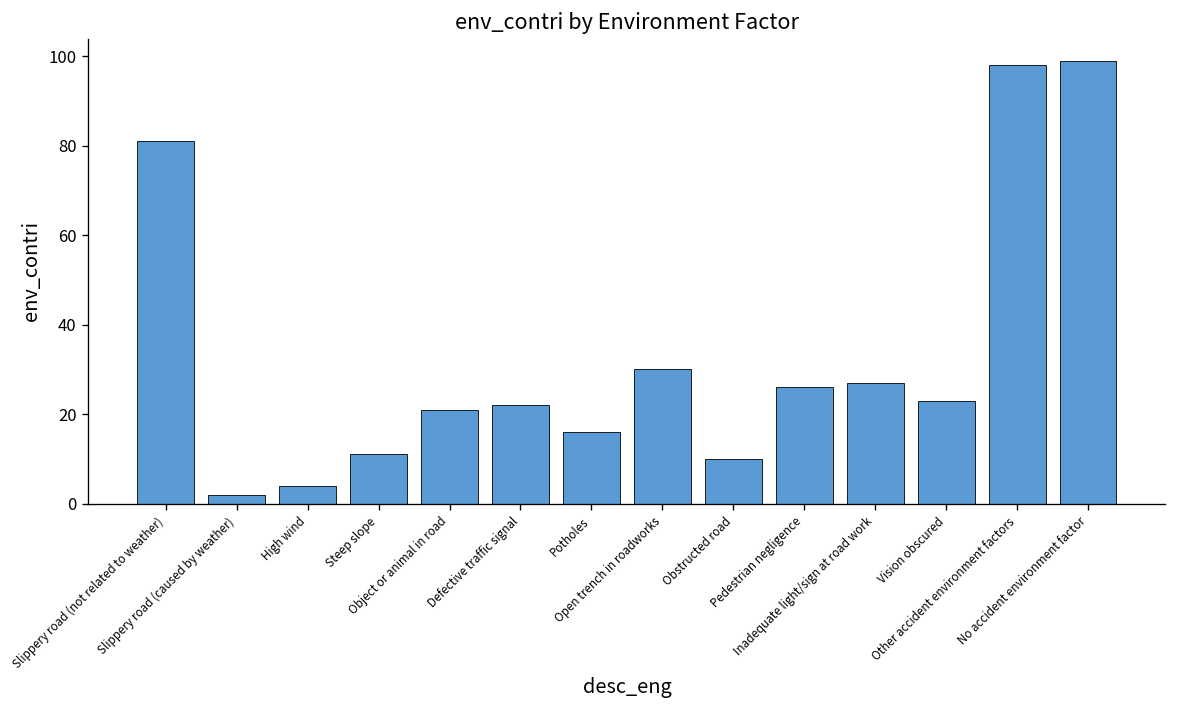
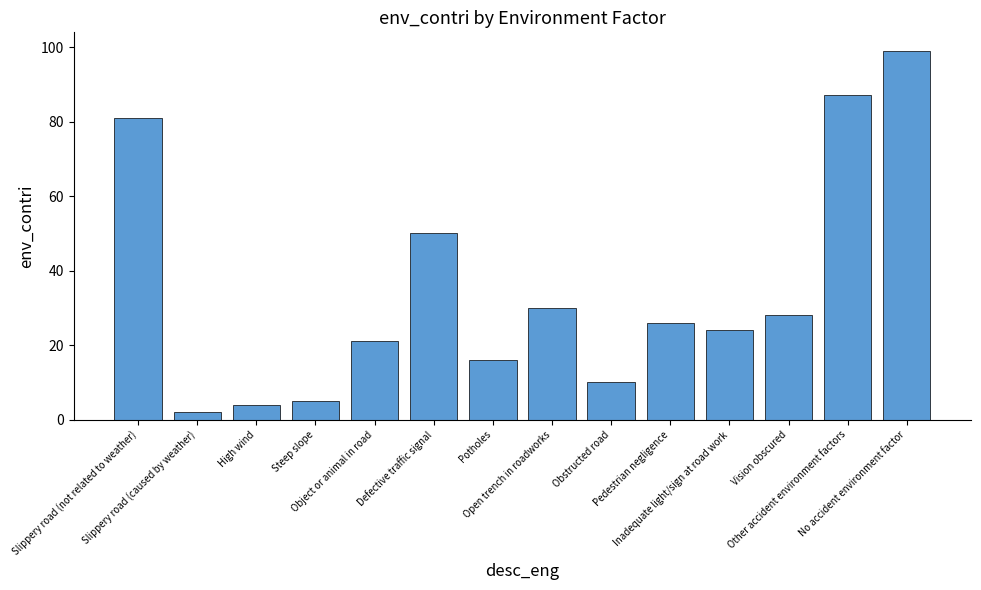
Steep slope: 11 -> 5
Defective traffic signal: 22 -> 50
Inadequate light/sign at road work: 27 -> 24
Vision obscured: 23 -> 28
Other accident environment factors: 98 -> 87
